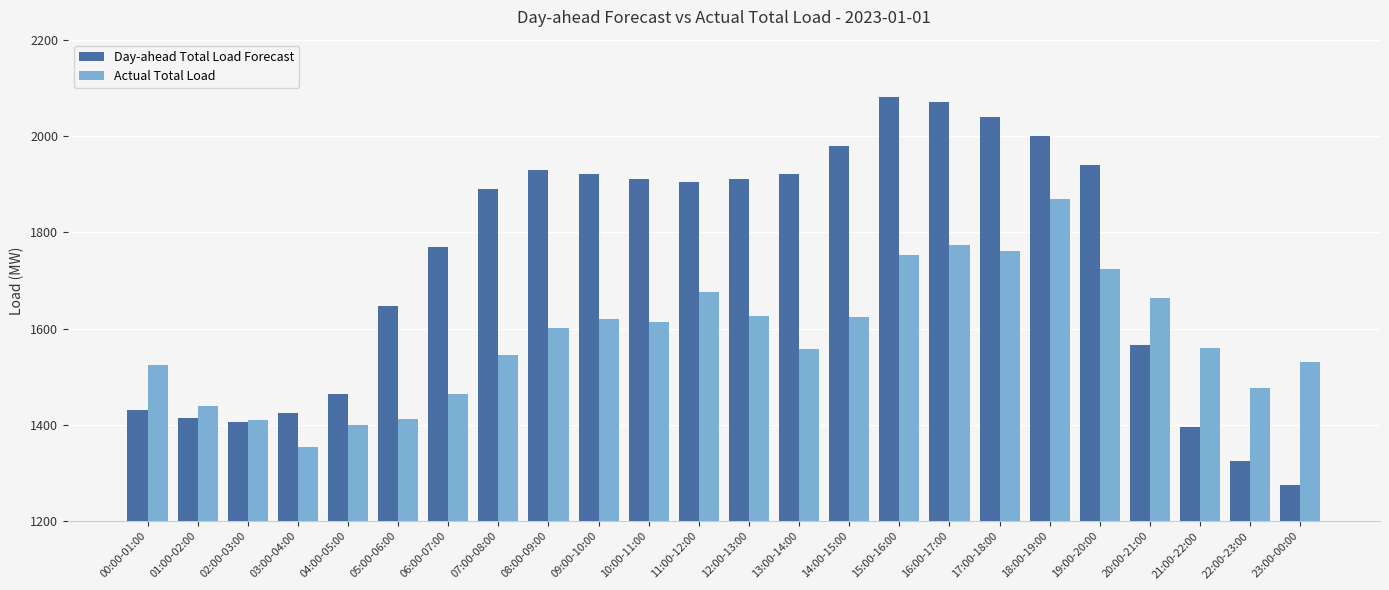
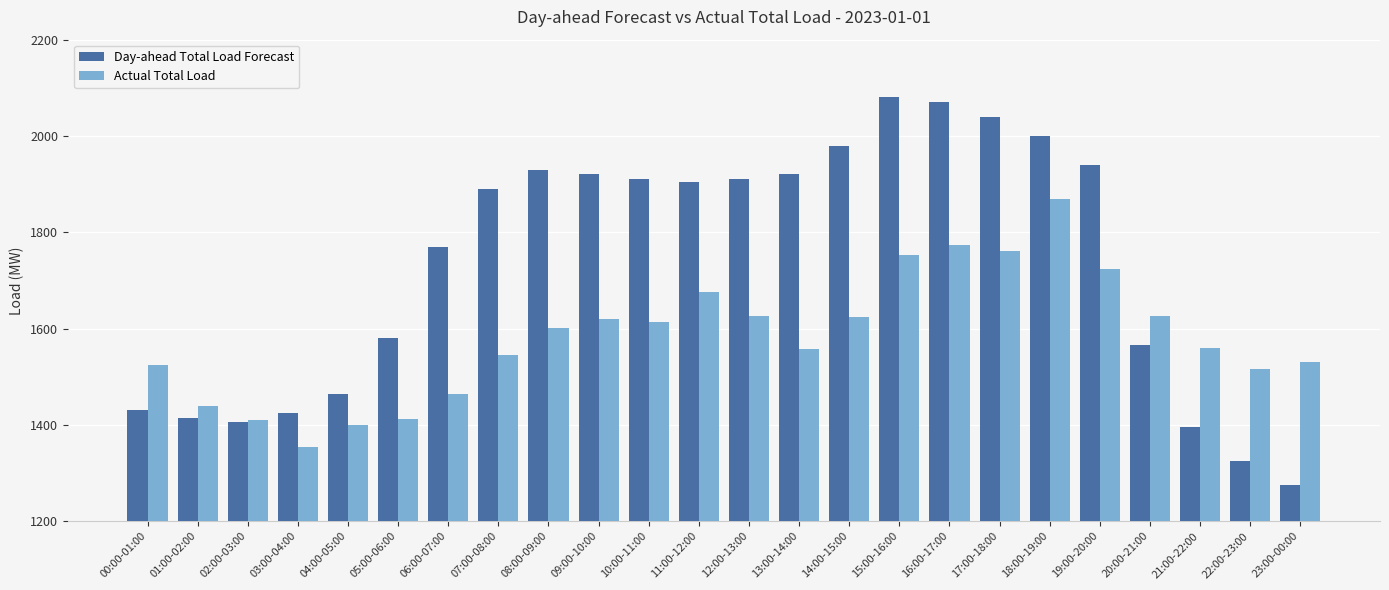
Day-ahead Total Load Forecast, 05:00-06:00: 1650 -> 1580
Actual Total Load, 20:00-21:00: 1660 -> 1630
Actual Total Load, 22:00-23:00: 1480 -> 1520
